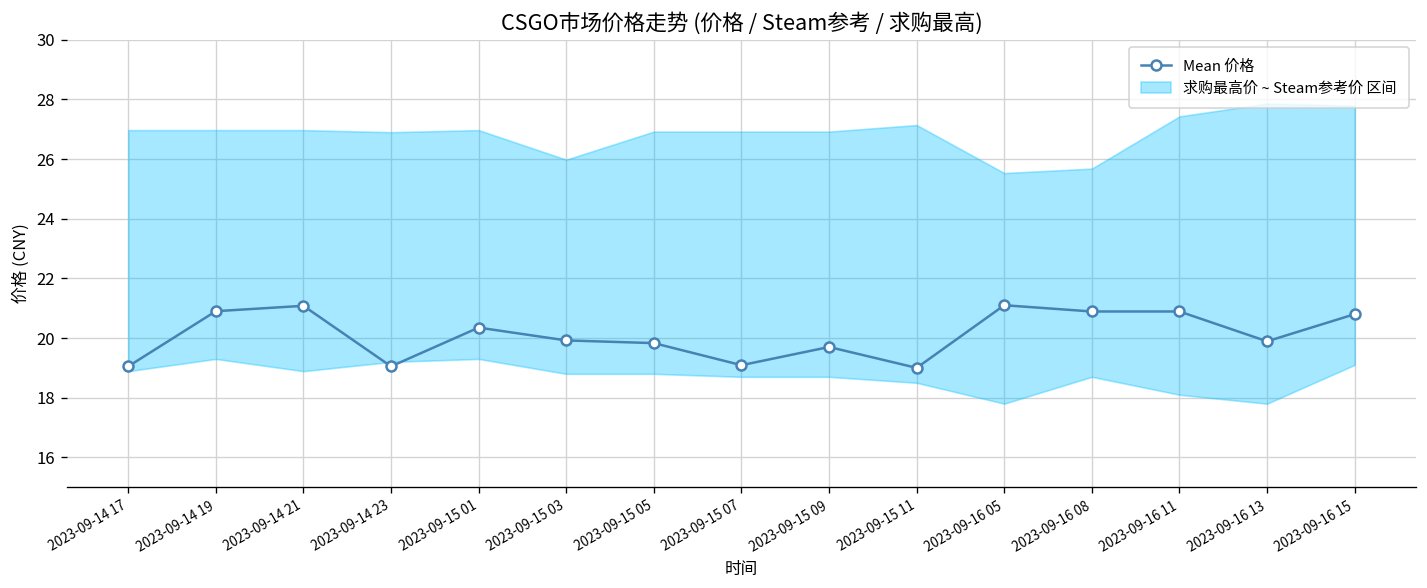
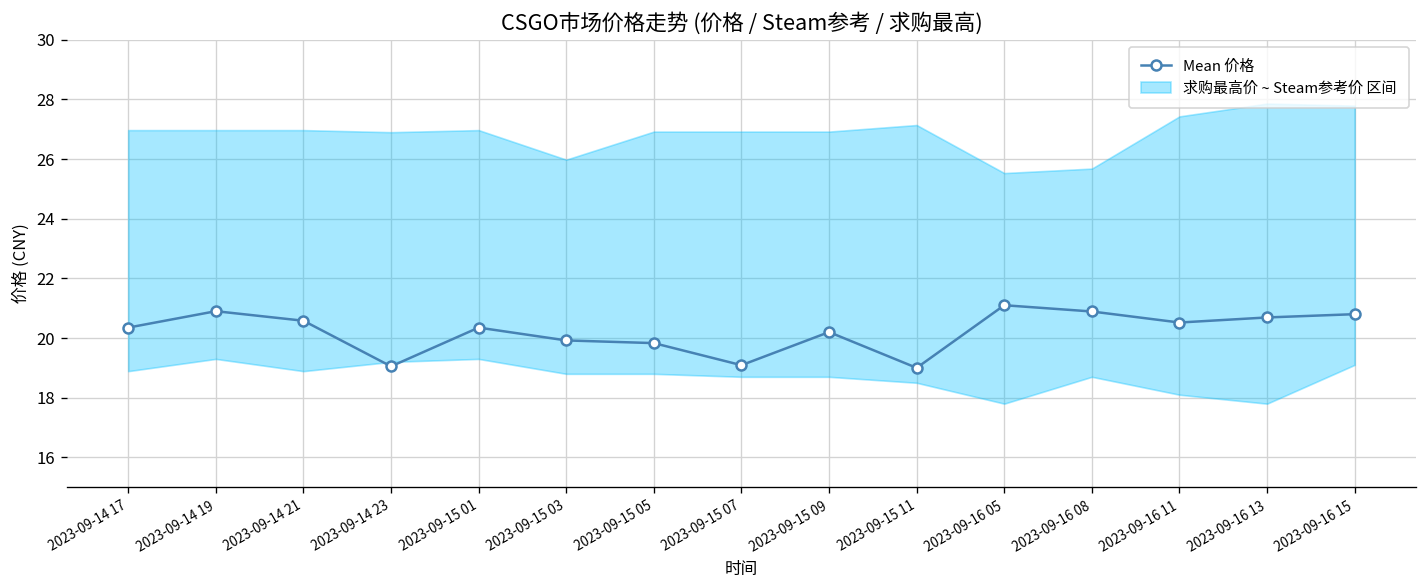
Mean 价格, 2023-09-14 17: 19.1 -> 20.4
Mean 价格, 2023-09-14 21: 21.1 -> 20.6
Mean 价格, 2023-09-15 09: 19.7 -> 20.2
Mean 价格, 2023-09-16 11: 20.9 -> 20.5
Mean 价格, 2023-09-16 13: 19.9 -> 20.7
